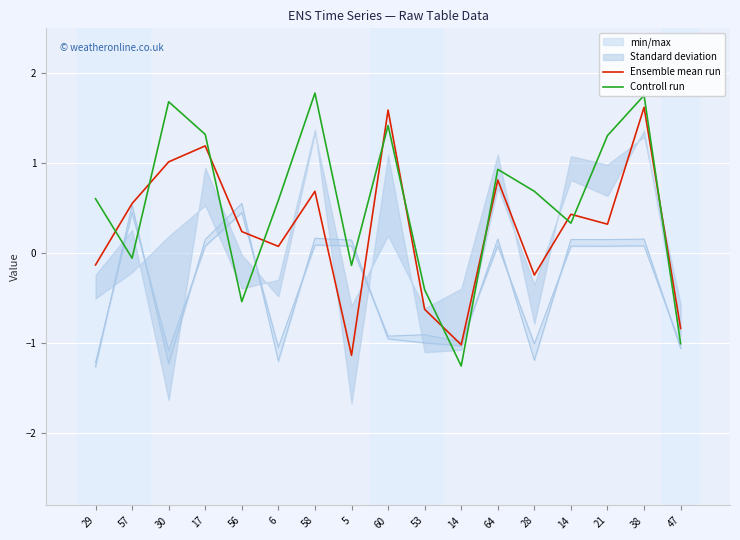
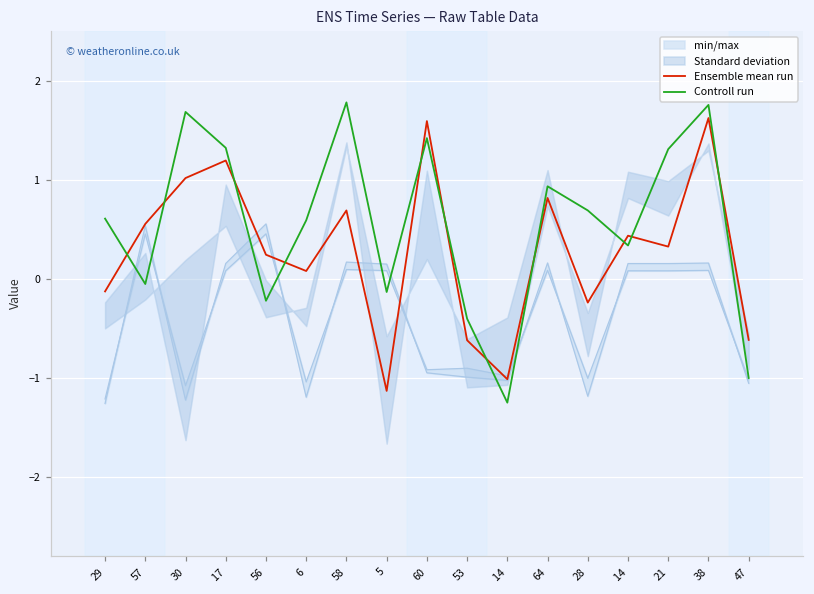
Controll run, 56: -0.5 -> -0.2
Ensemble mean run, 47: -0.8 -> -0.6
